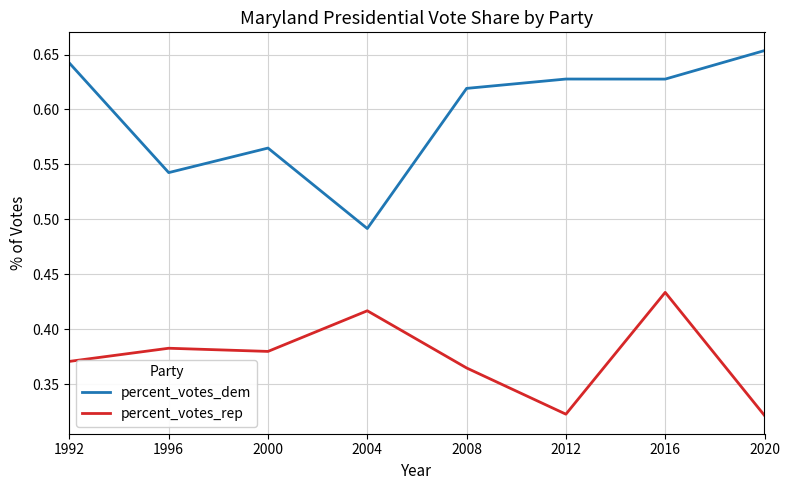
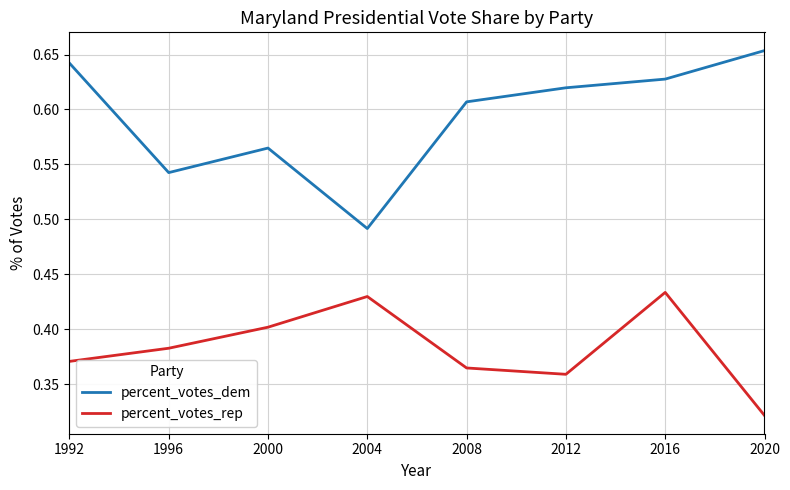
percent_votes_rep, 2000: 0.380 -> 0.402
percent_votes_rep, 2004: 0.417 -> 0.430
percent_votes_dem, 2008: 0.619 -> 0.607
percent_votes_dem, 2012: 0.628 -> 0.620
percent_votes_rep, 2012: 0.323 -> 0.359
